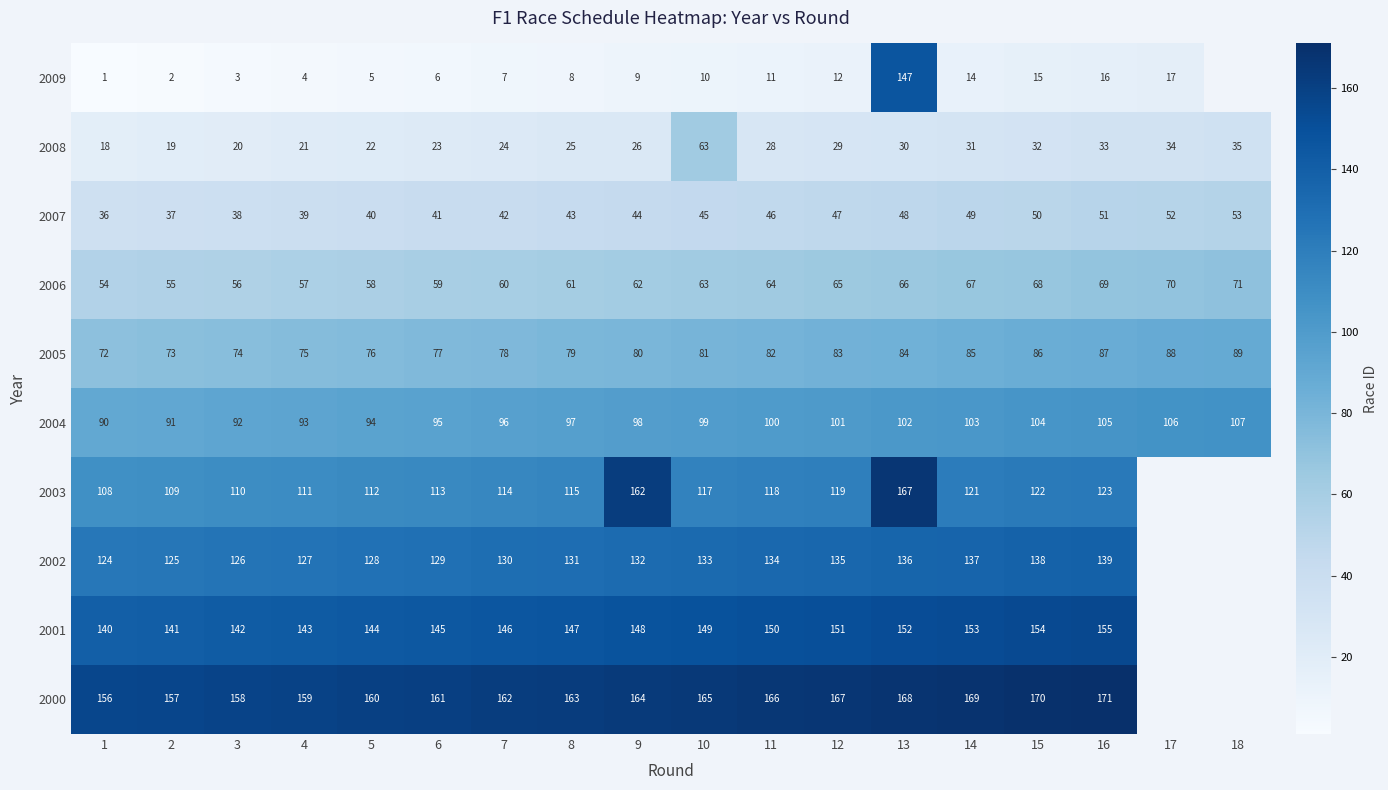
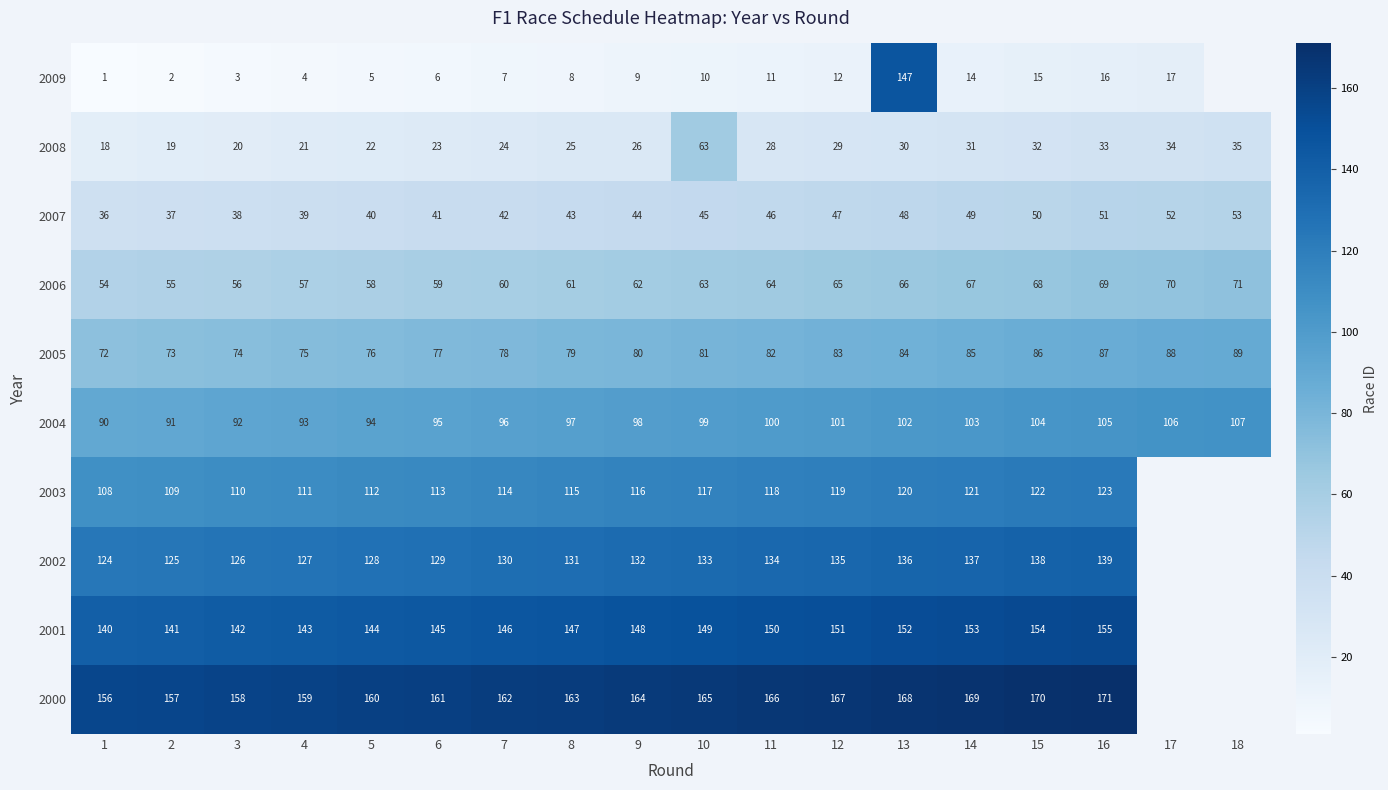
2003, 9: 162 -> 116
2003, 13: 167 -> 120
